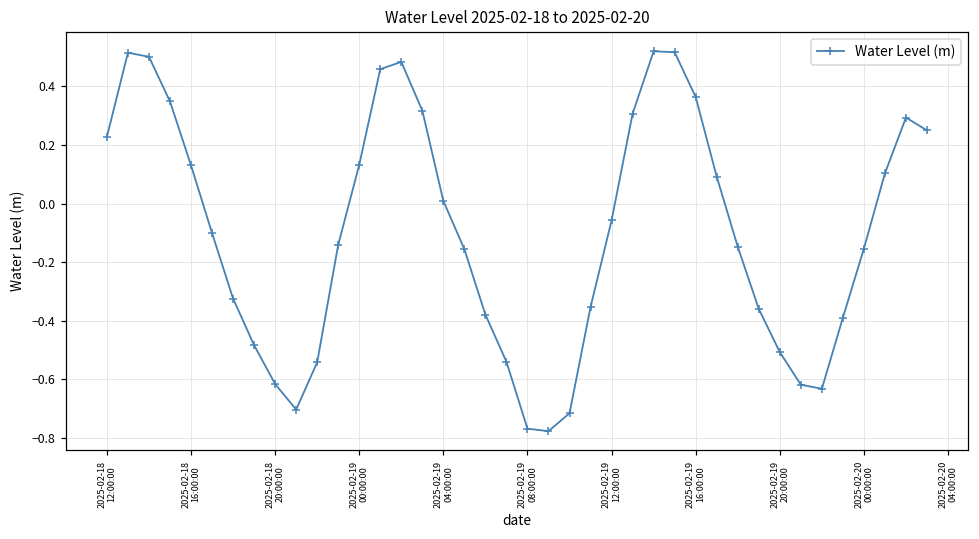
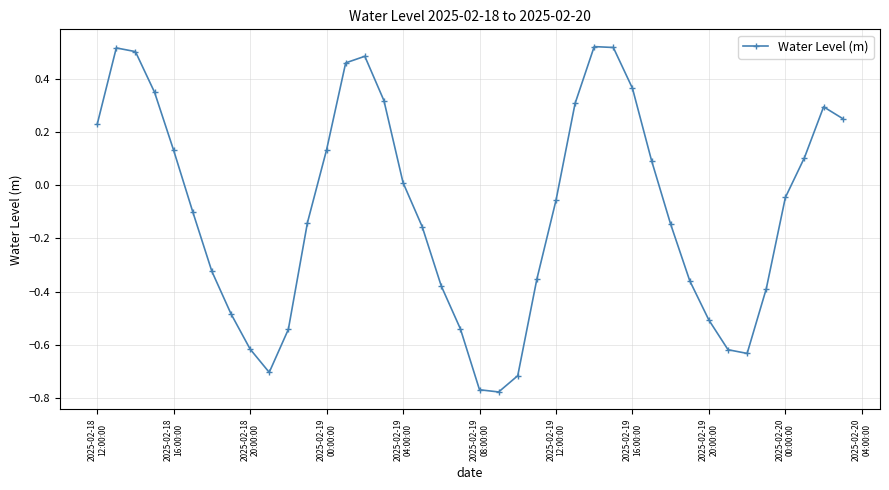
2025-02-20 00:00:00: -0.15 -> -0.05
